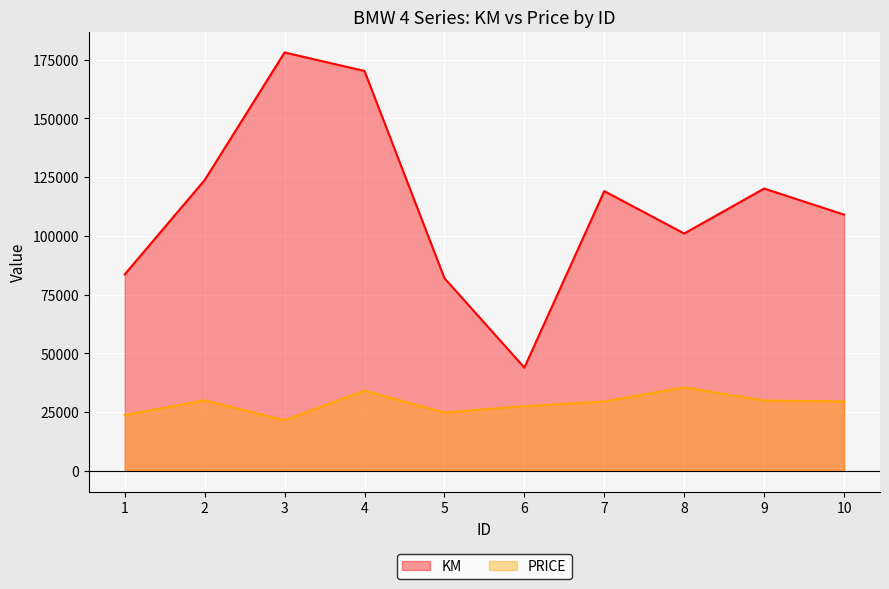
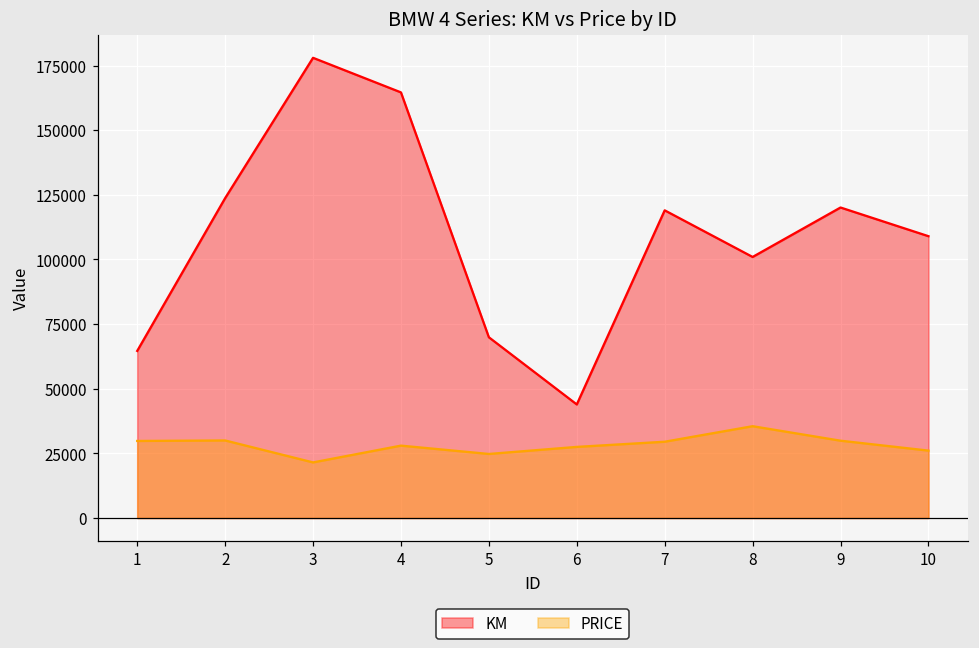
KM, 1: 84000 -> 65000
PRICE, 1: 24000 -> 30000
KM, 4: 170000 -> 165000
PRICE, 4: 34000 -> 28000
KM, 5: 82000 -> 70000
PRICE, 10: 30000 -> 26000
